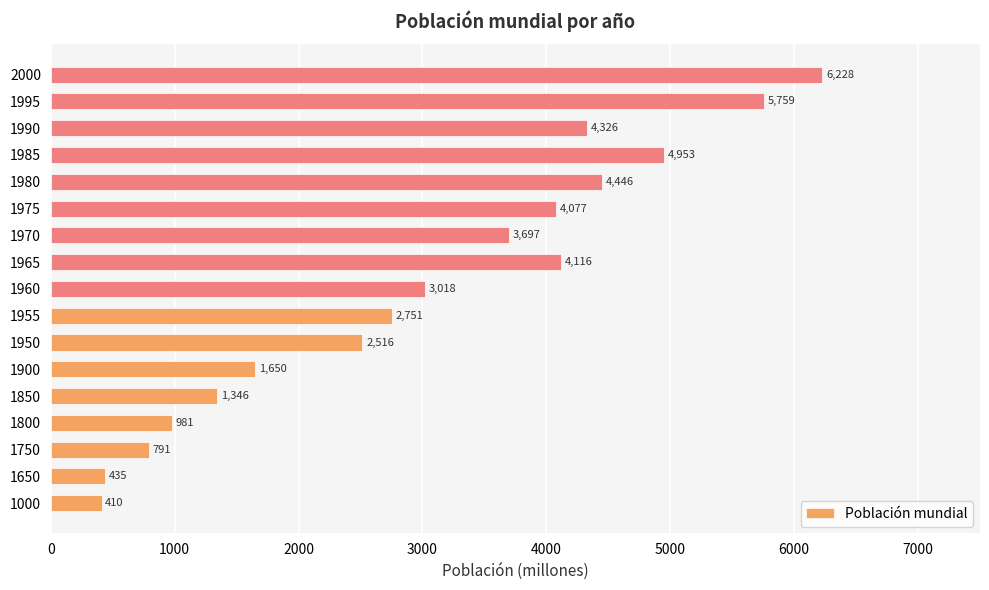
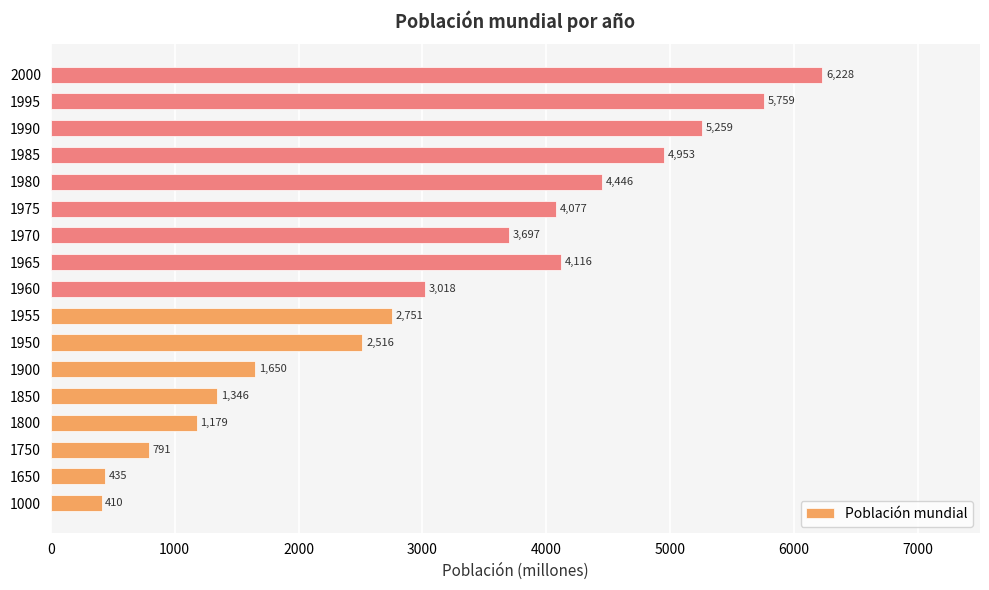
1990: 4,326 -> 5,259
1800: 981 -> 1,179
